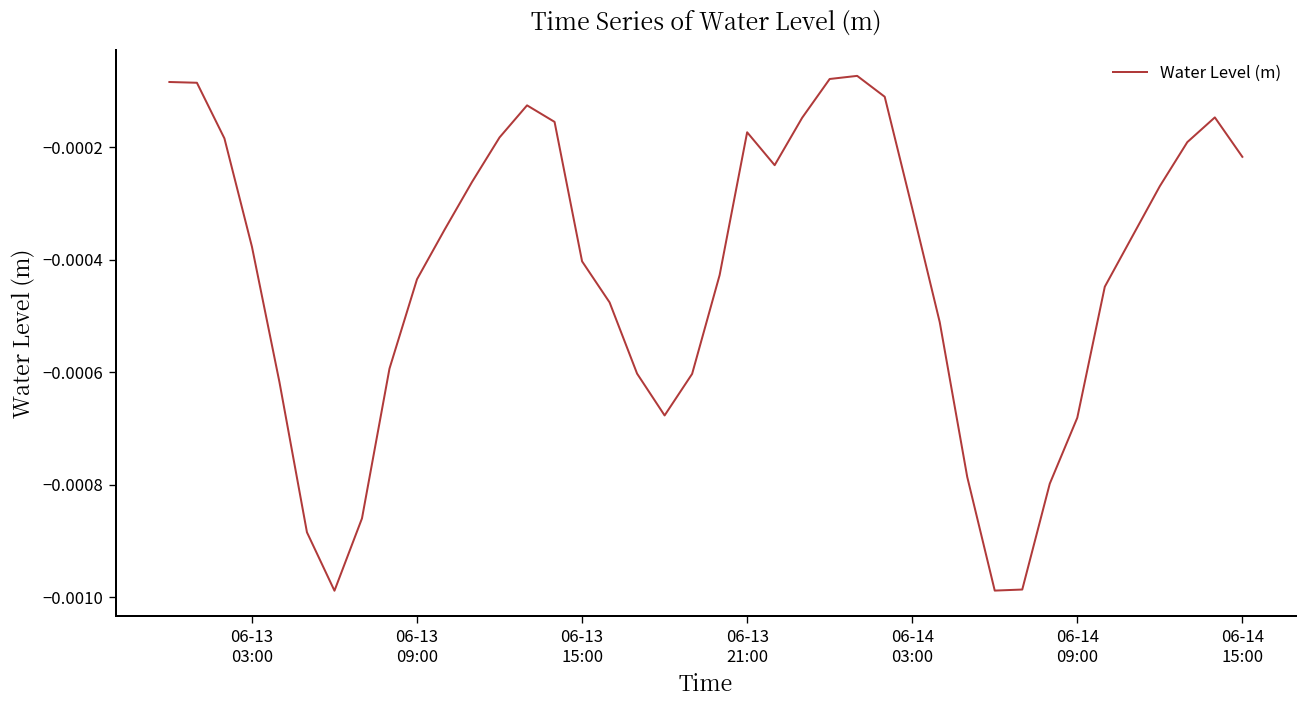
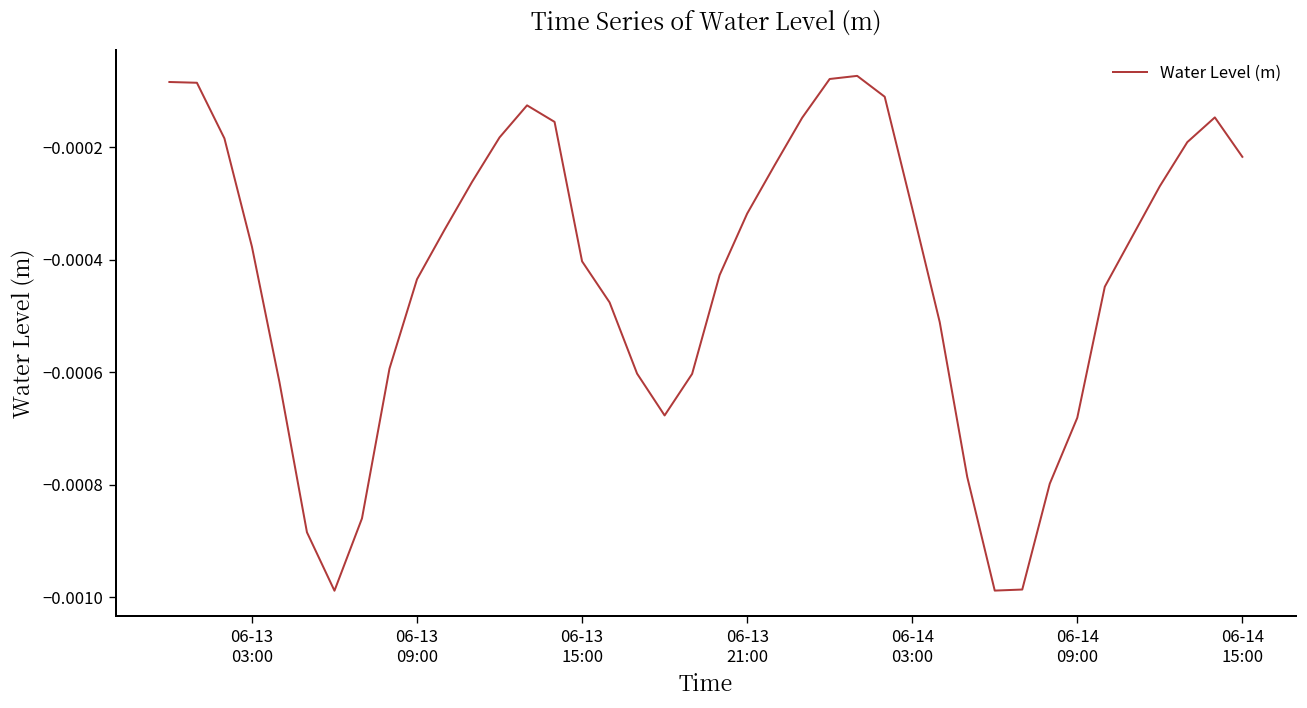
06-13 21:00: -0.00017 -> -0.00032
